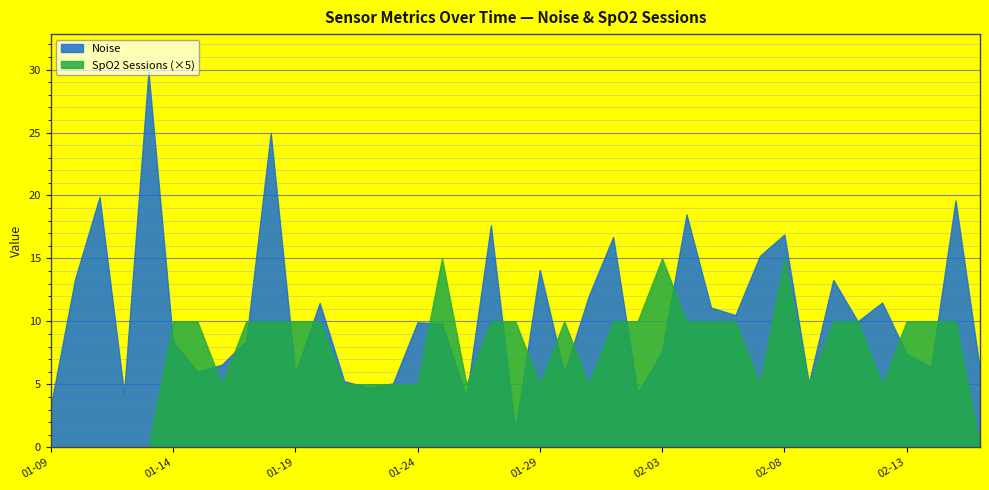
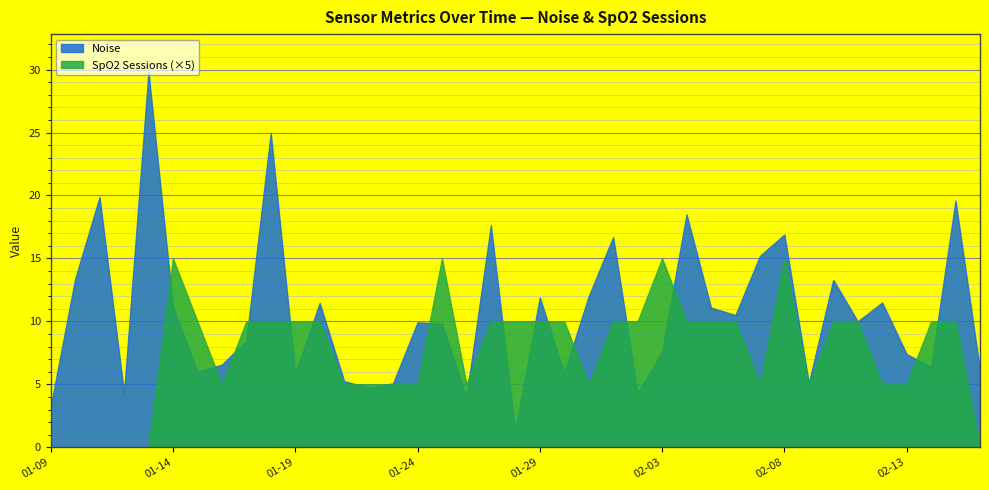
Noise, 01-14: 8.4 -> 11.2
SpO2 Sessions (×5), 01-14: 10.0 -> 15.0
Noise, 01-29: 14.1 -> 11.9
SpO2 Sessions (×5), 01-29: 5.0 -> 10.0
SpO2 Sessions (×5), 02-13: 10.0 -> 5.0
